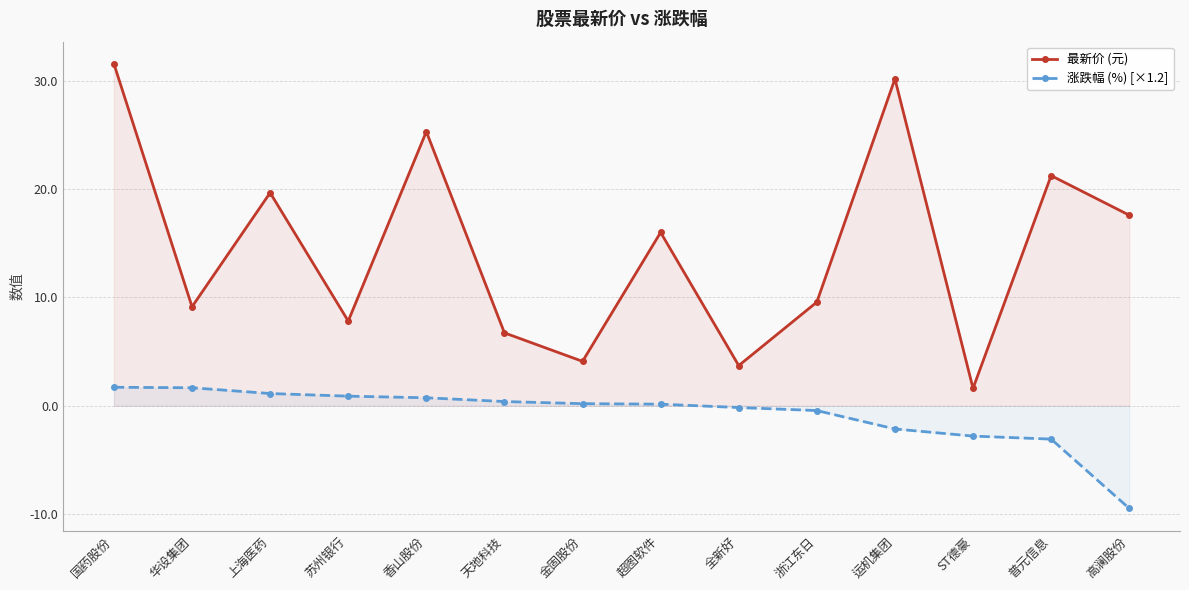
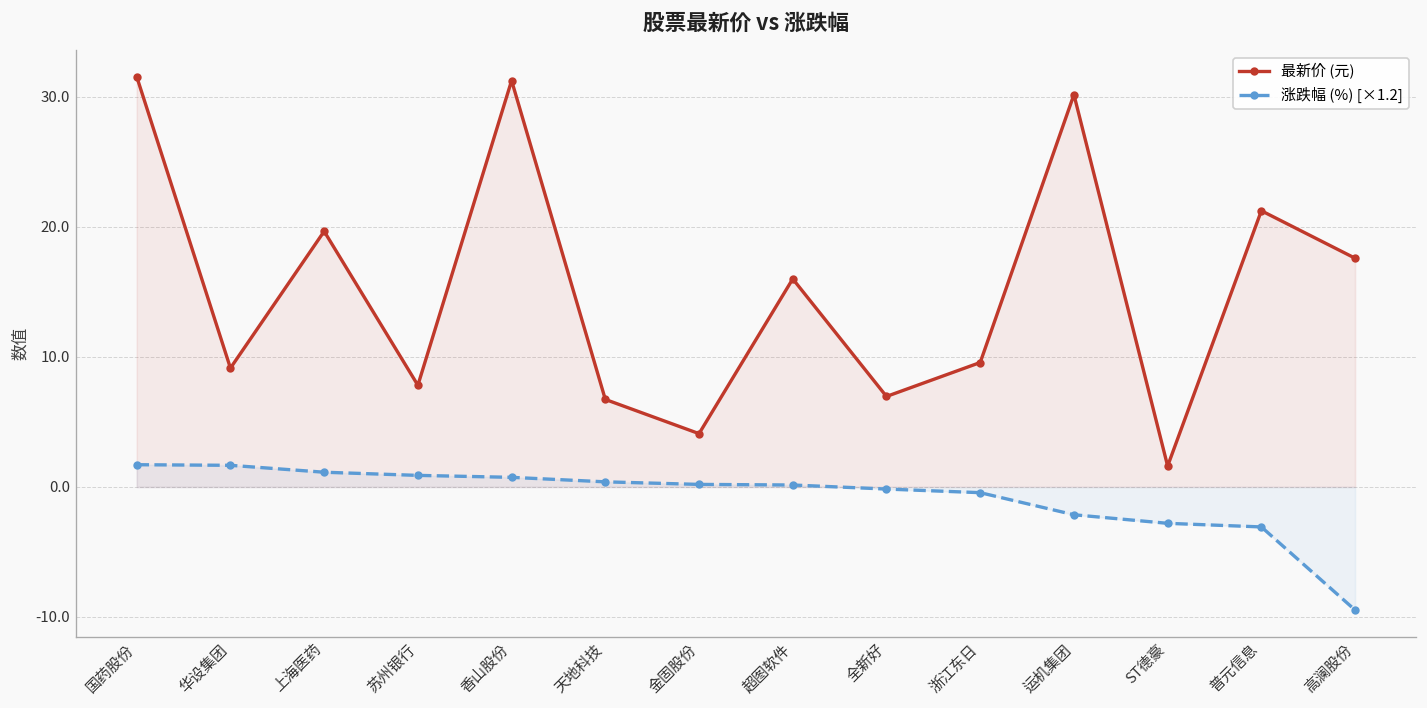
最新价 (元), 香山股份: 25.3 -> 31.3
最新价 (元), 全新好: 3.7 -> 7.0
